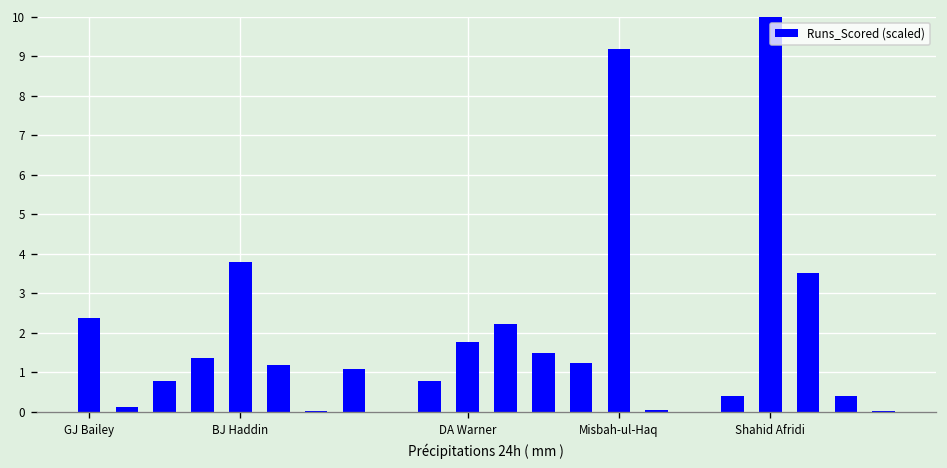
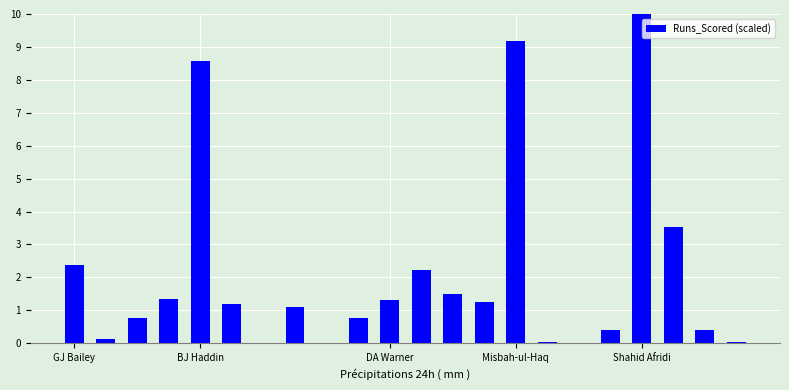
BJ Haddin: 3.8 -> 8.6
DA Warner: 1.8 -> 1.3
